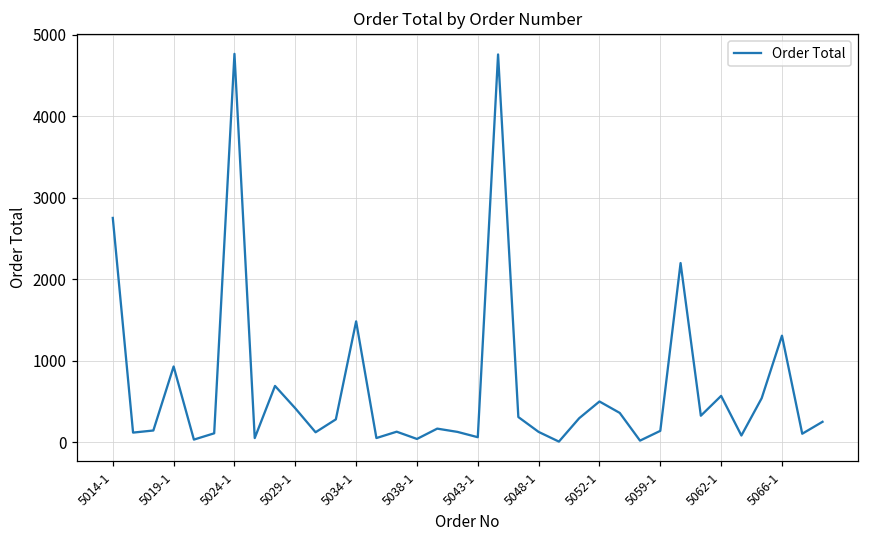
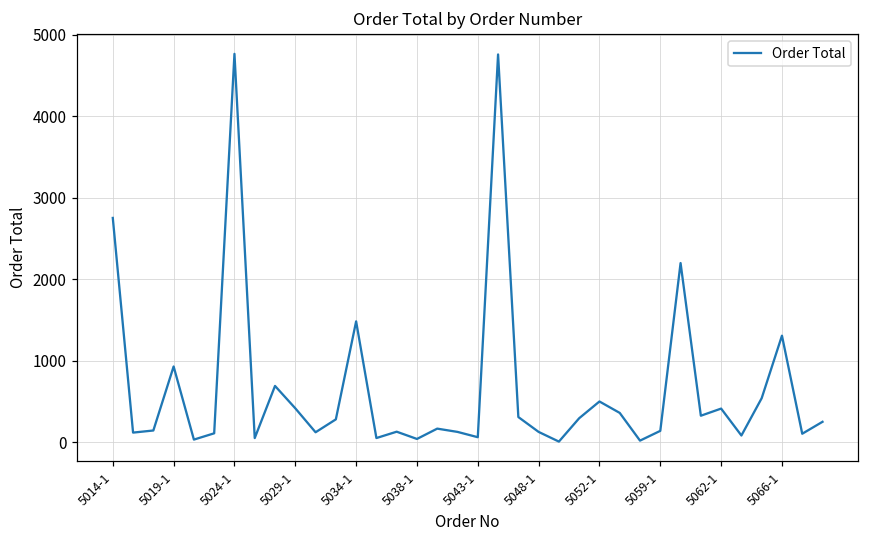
5062-1: 600 -> 400
